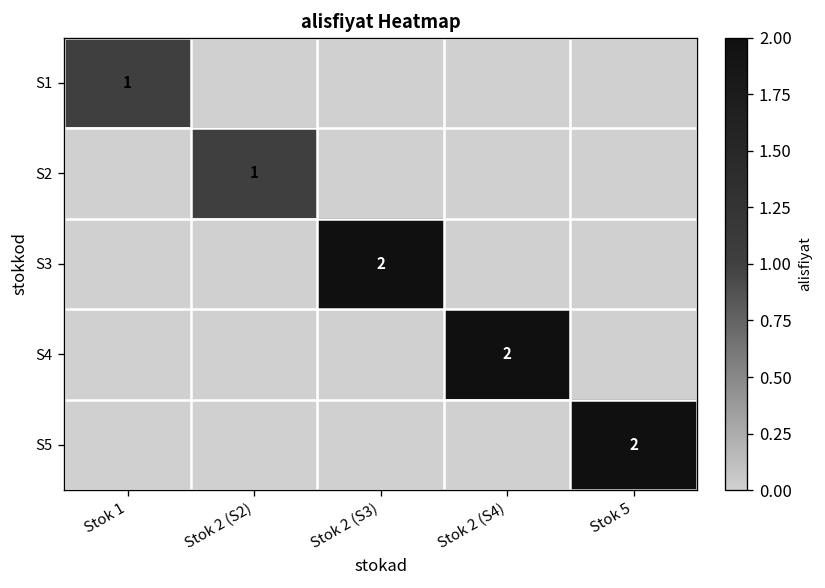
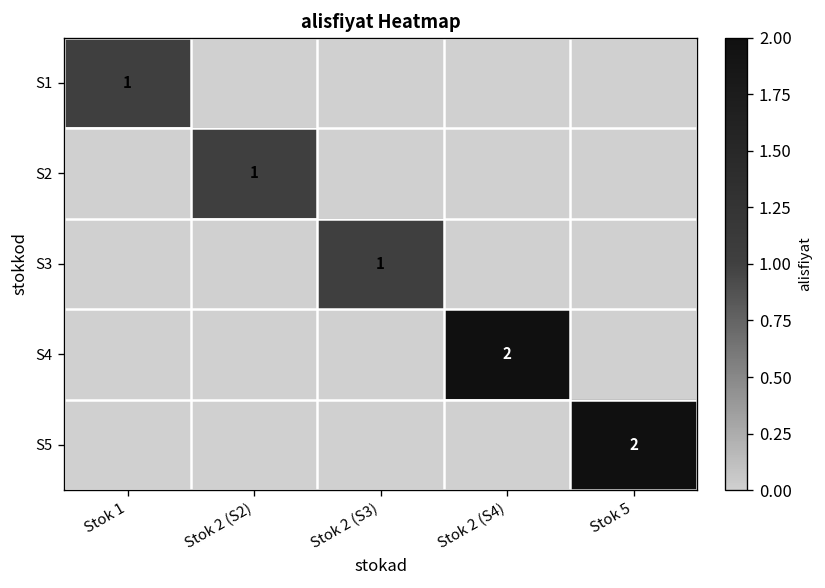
S3, Stok 2 (S3): 2 -> 1
